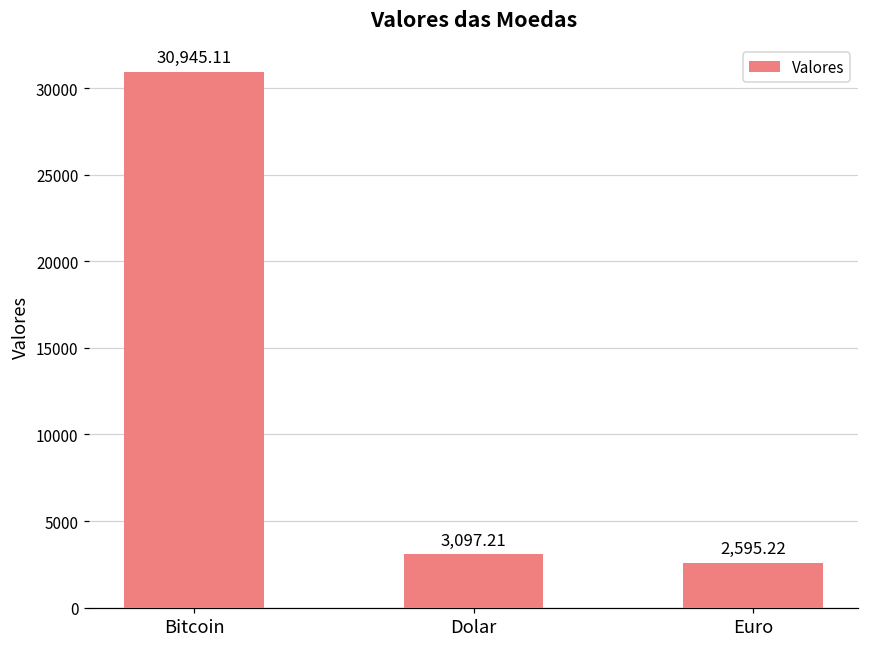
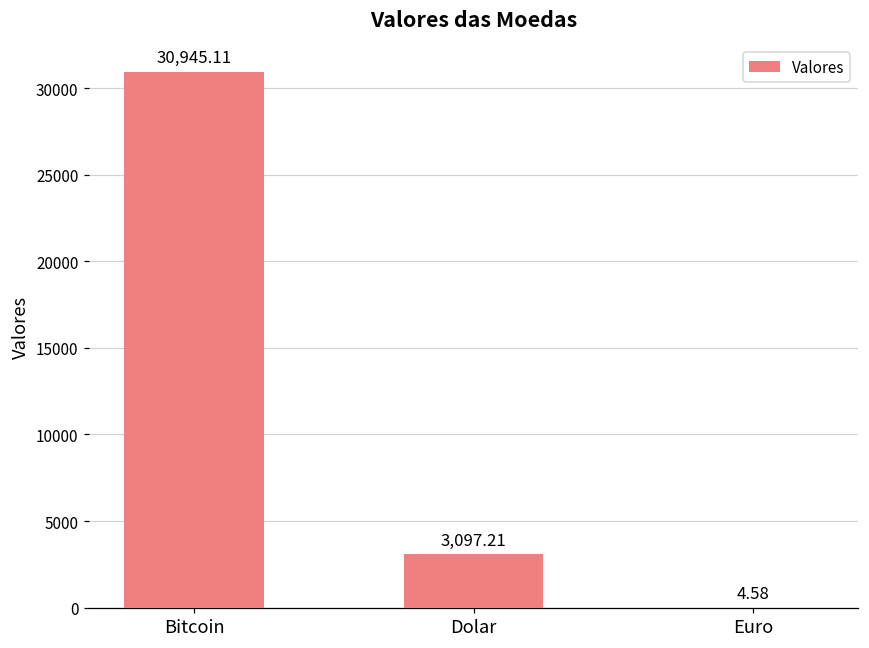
Euro: 2,595.22 -> 4.58
